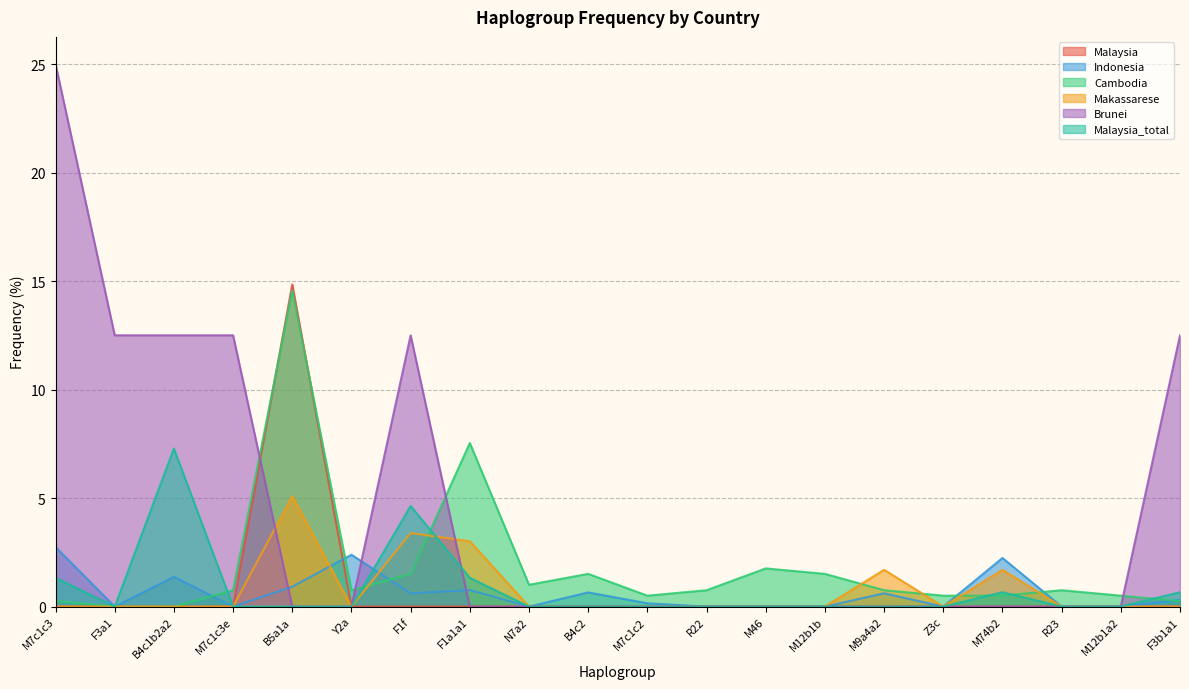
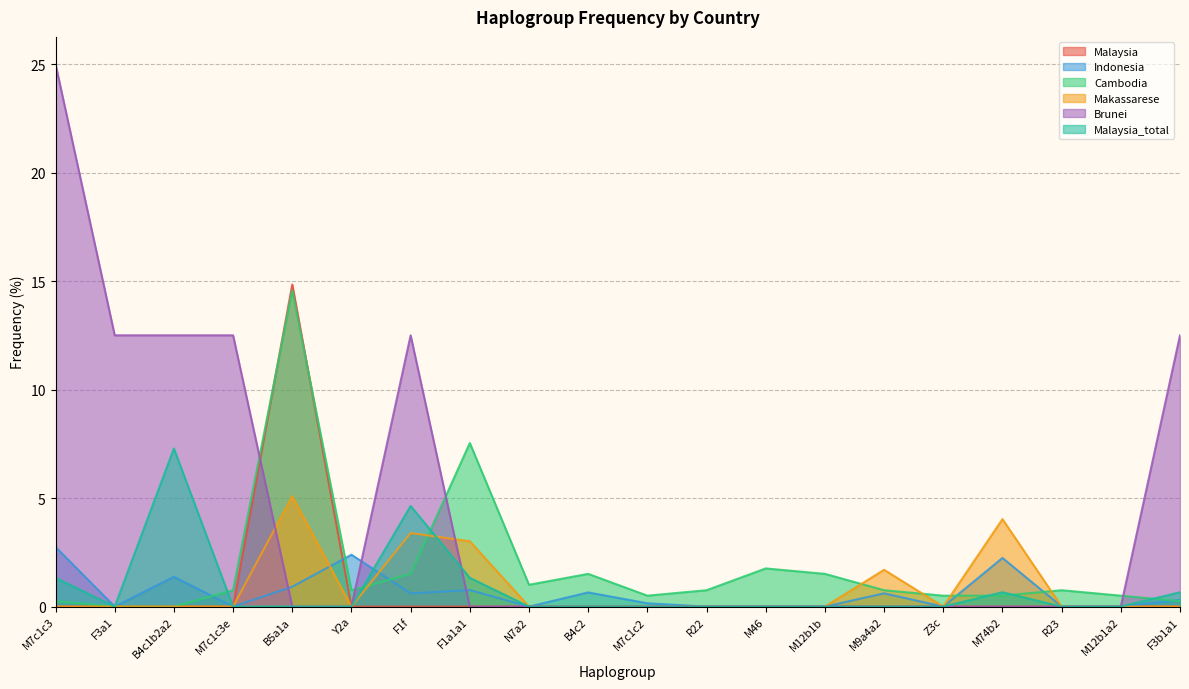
Makassarese, M74b2: 1.7 -> 4.0
